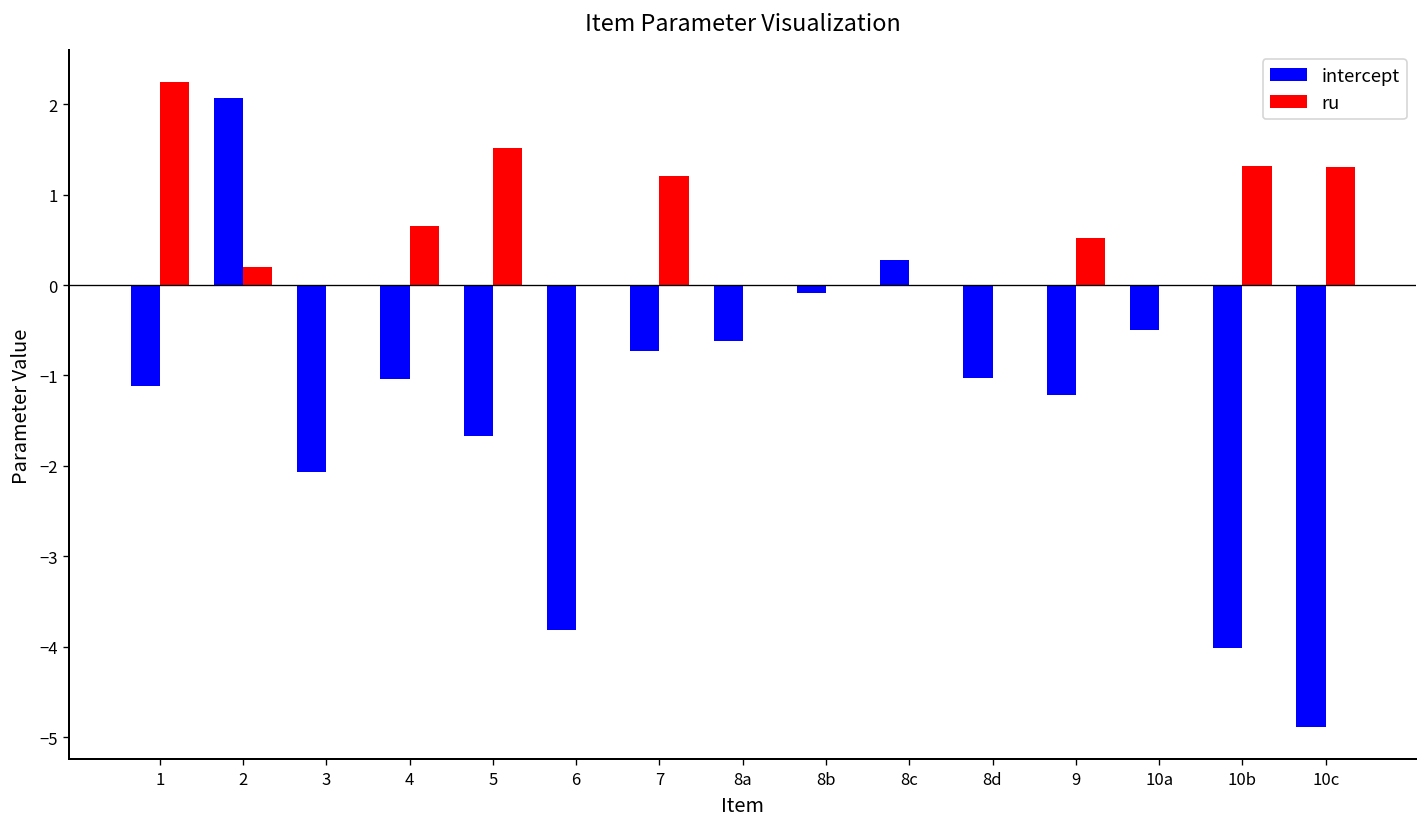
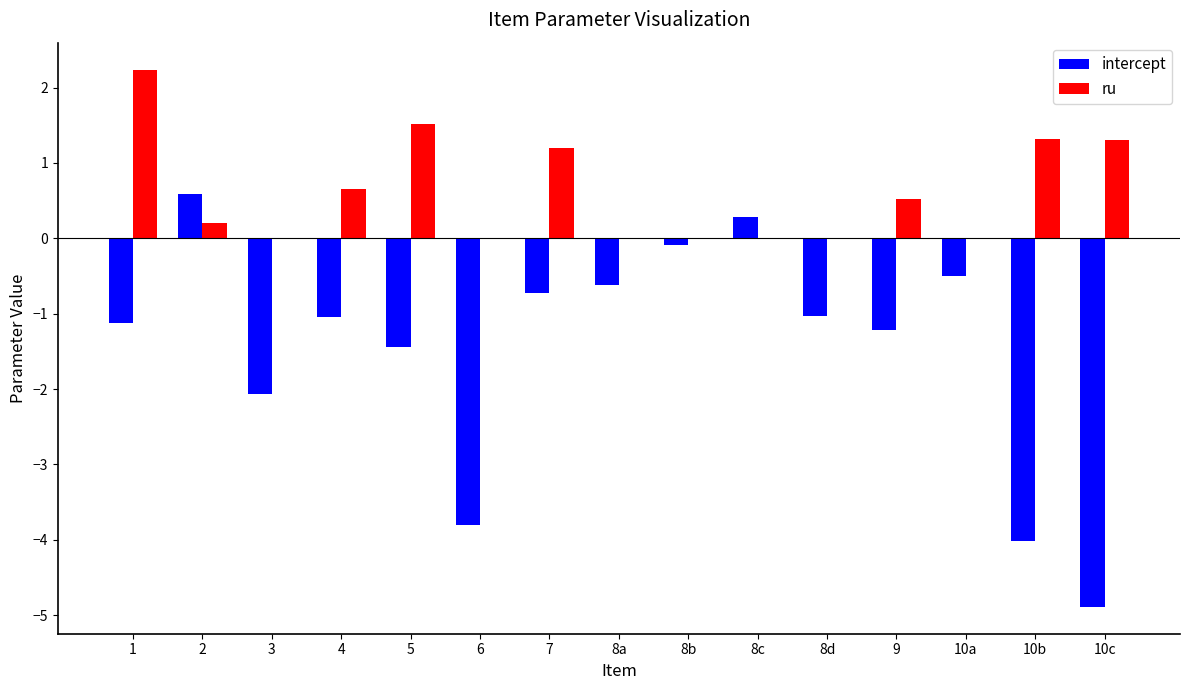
intercept, 2: 2.1 -> 0.6
intercept, 5: -1.7 -> -1.4
